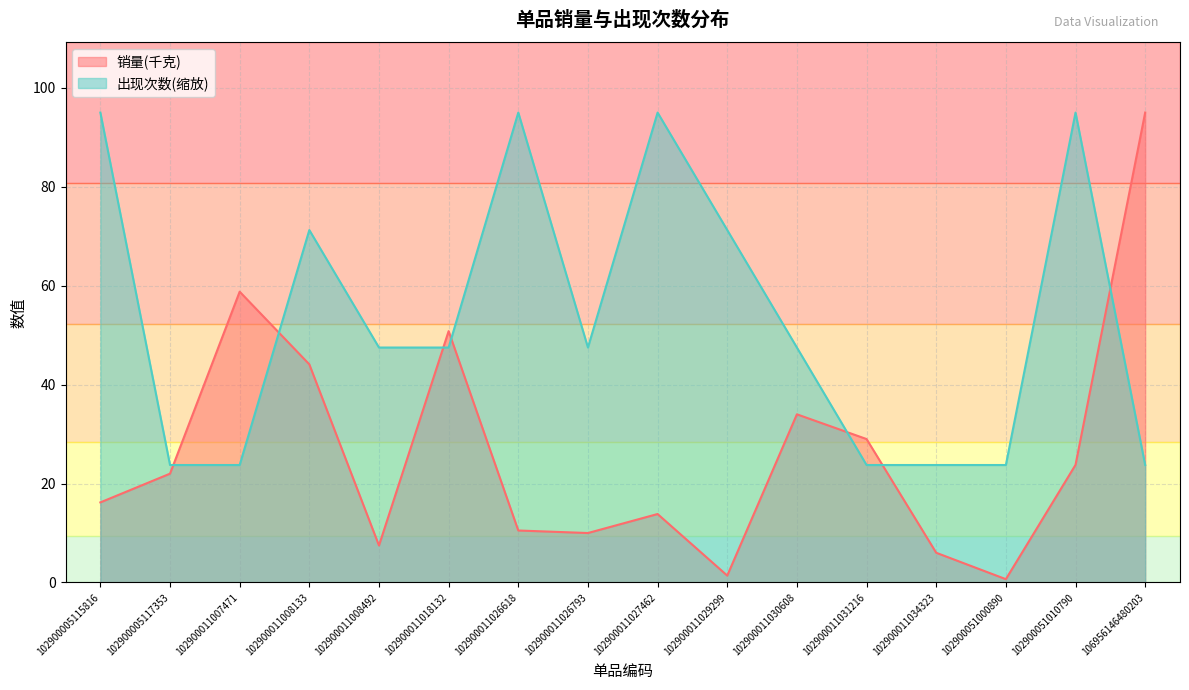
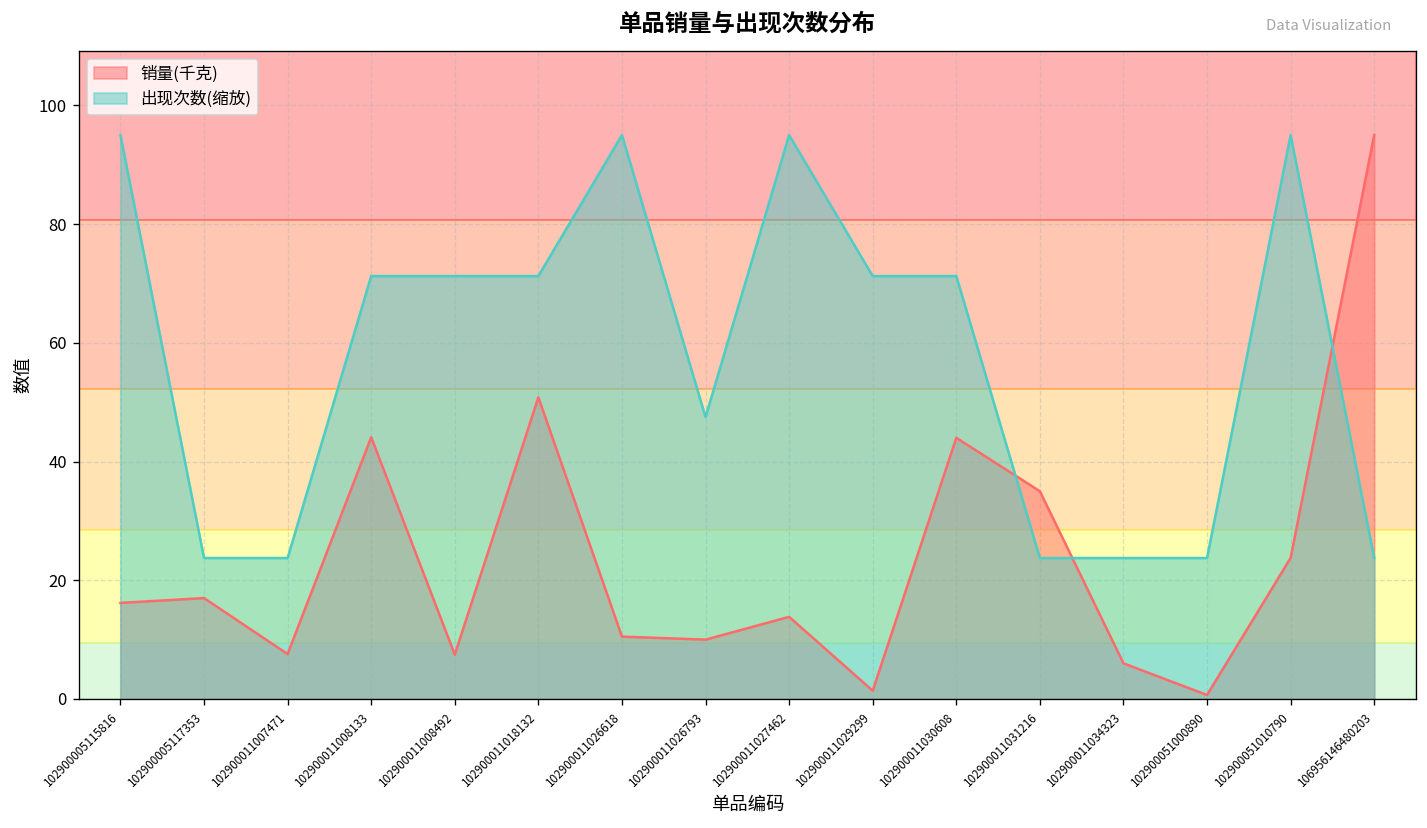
销量(千克), 102900005117353: 22 -> 17
销量(千克), 102900011007471: 59 -> 8
出现次数(缩放), 102900011008492: 48 -> 71
出现次数(缩放), 102900011018132: 48 -> 71
销量(千克), 102900011030608: 34 -> 44
出现次数(缩放), 102900011030608: 48 -> 71
销量(千克), 102900011031216: 29 -> 35
